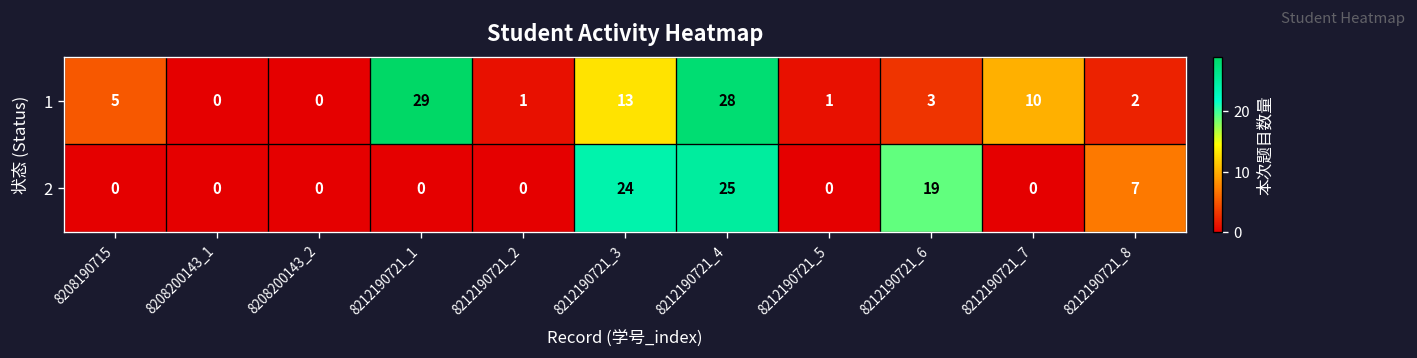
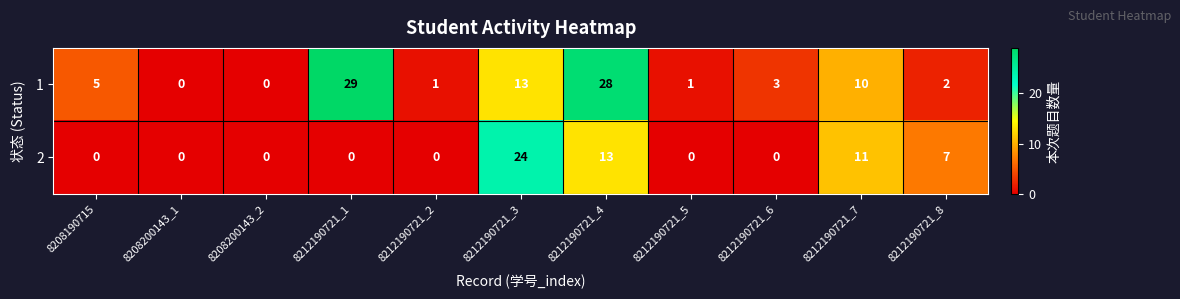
2, 8212190721_4: 25 -> 13
2, 8212190721_6: 19 -> 0
2, 8212190721_7: 0 -> 11
